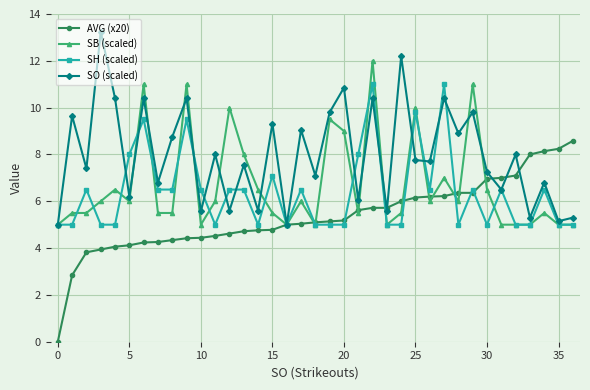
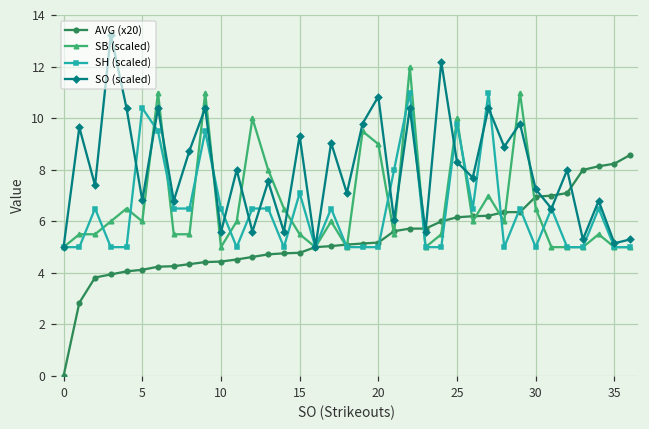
SH (scaled), 5: 8.0 -> 10.4
SO (scaled), 5: 6.2 -> 6.8
SO (scaled), 25: 7.8 -> 8.3
